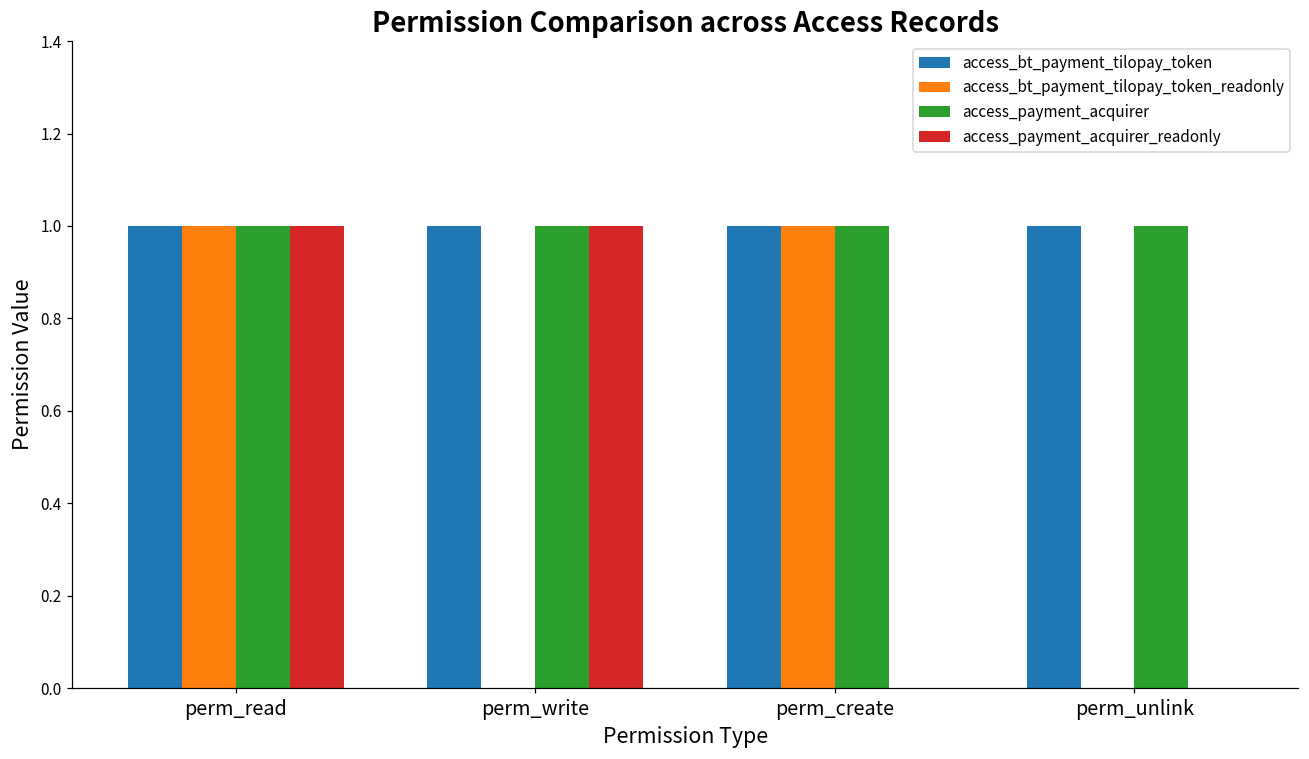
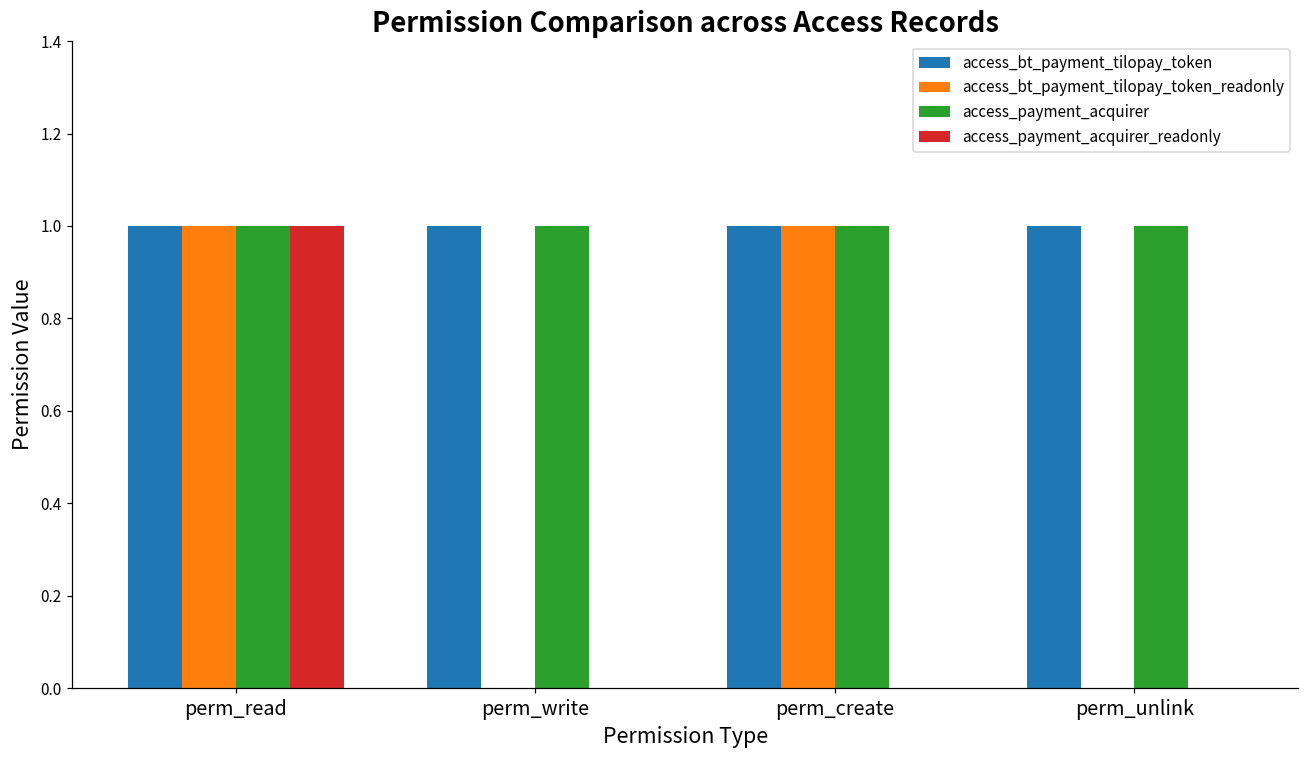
access_payment_acquirer_readonly, perm_write: 1 -> 0
